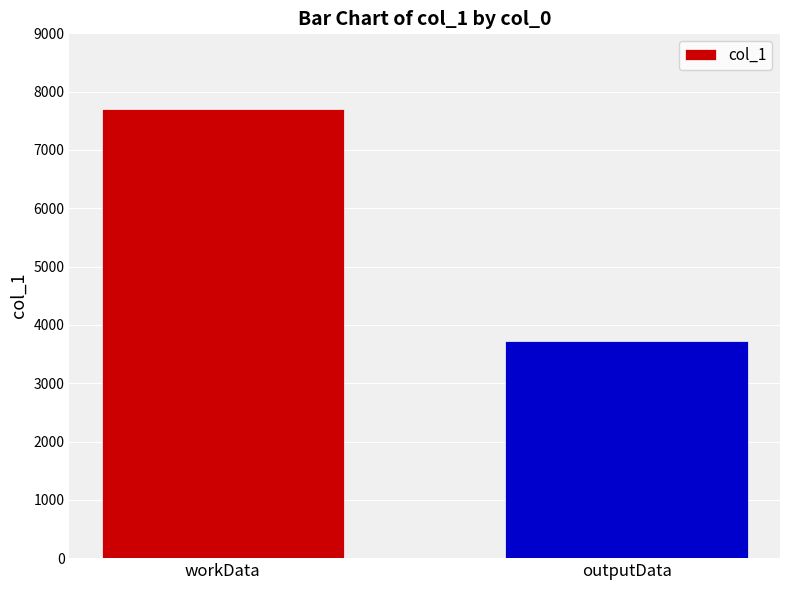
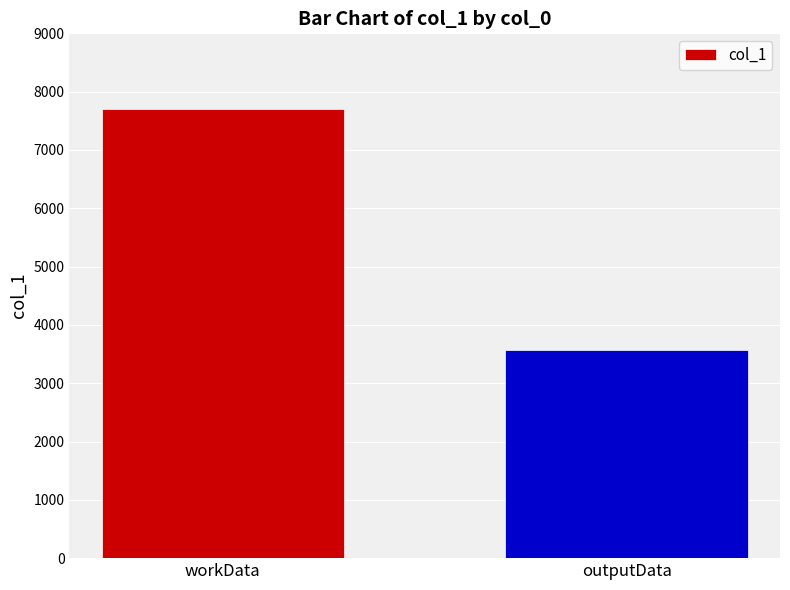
outputData: 3700 -> 3600
